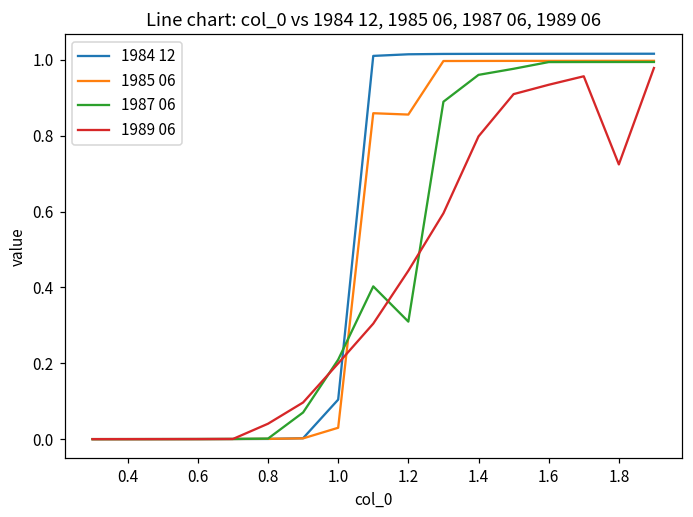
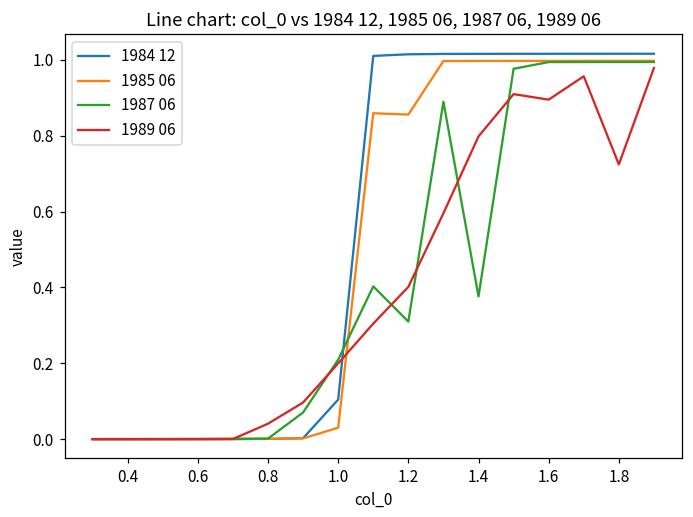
1989 06, 1.2: 0.44 -> 0.40
1987 06, 1.4: 0.96 -> 0.38
1989 06, 1.6: 0.93 -> 0.90
